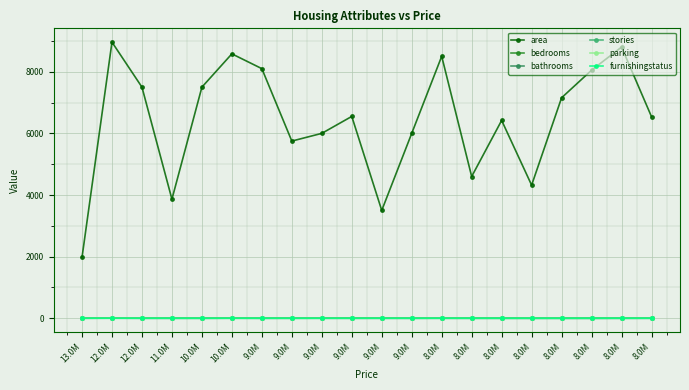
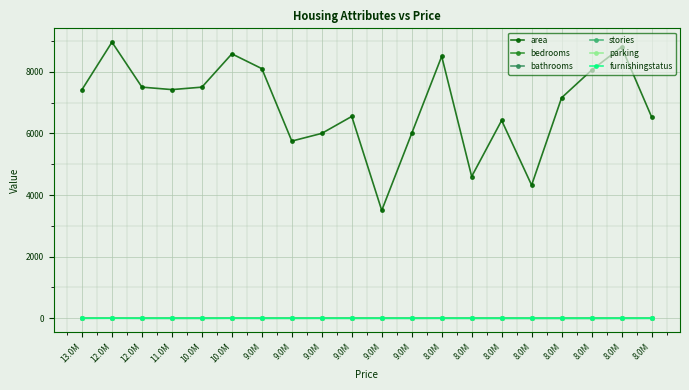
area, 13.0M: 2000 -> 7400
area, 11.0M: 3900 -> 7400
